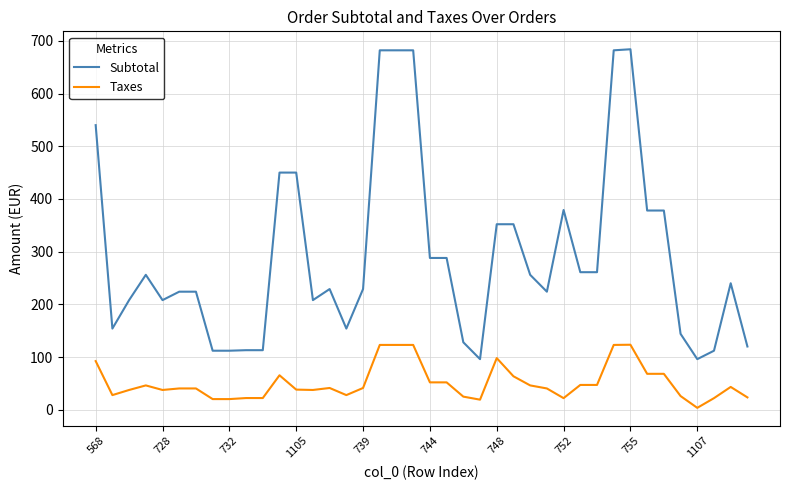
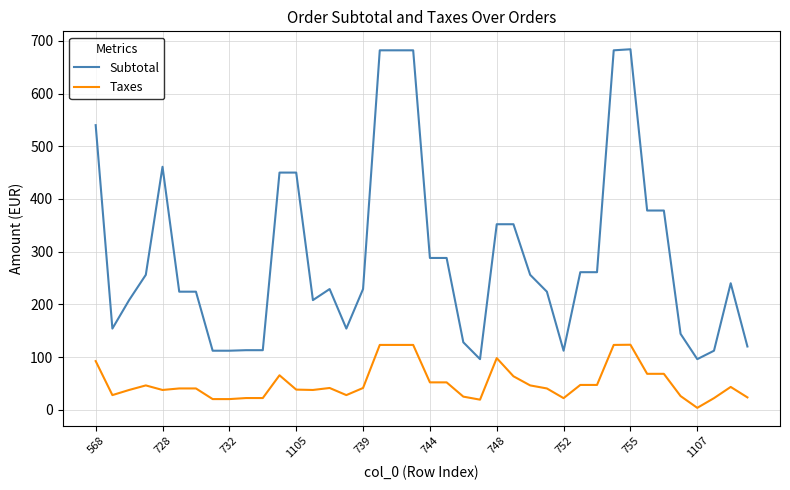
Subtotal, 728: 210 -> 460
Subtotal, 752: 380 -> 110
